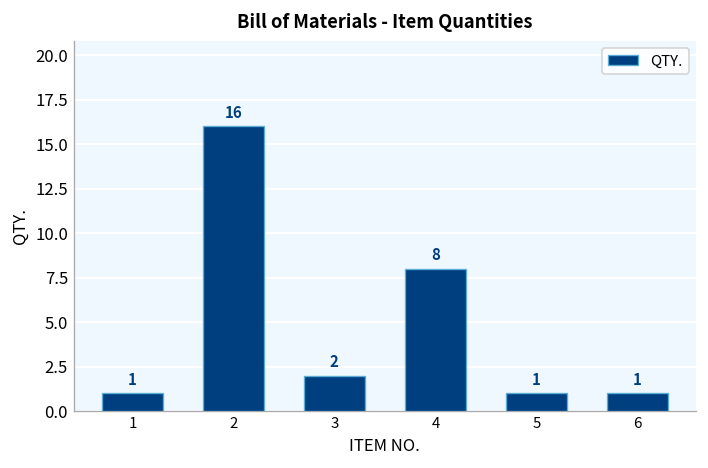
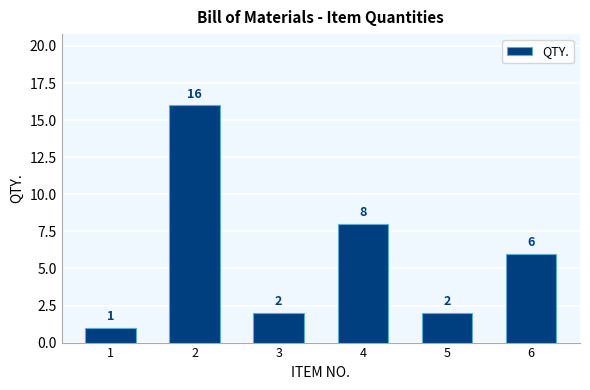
5: 1 -> 2
6: 1 -> 6
